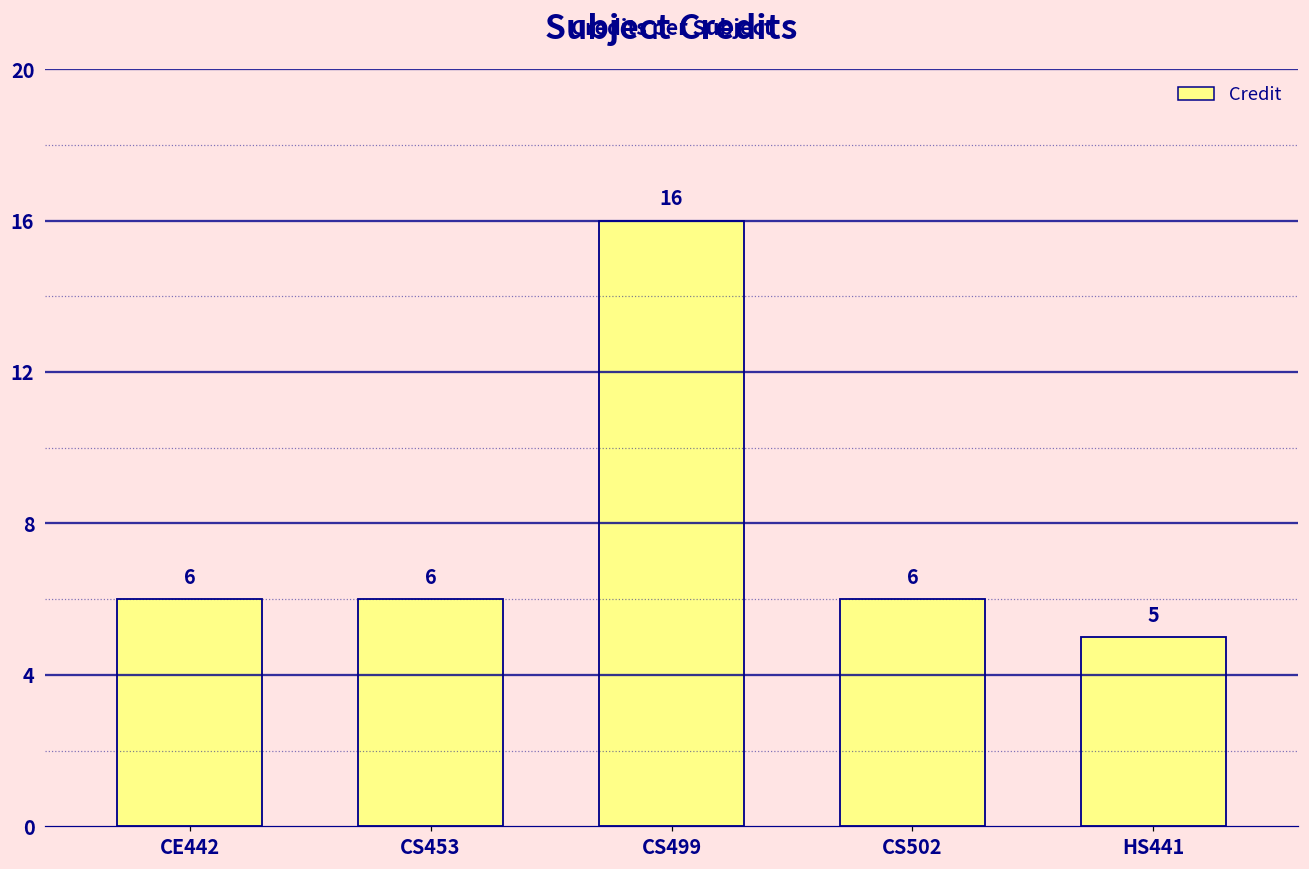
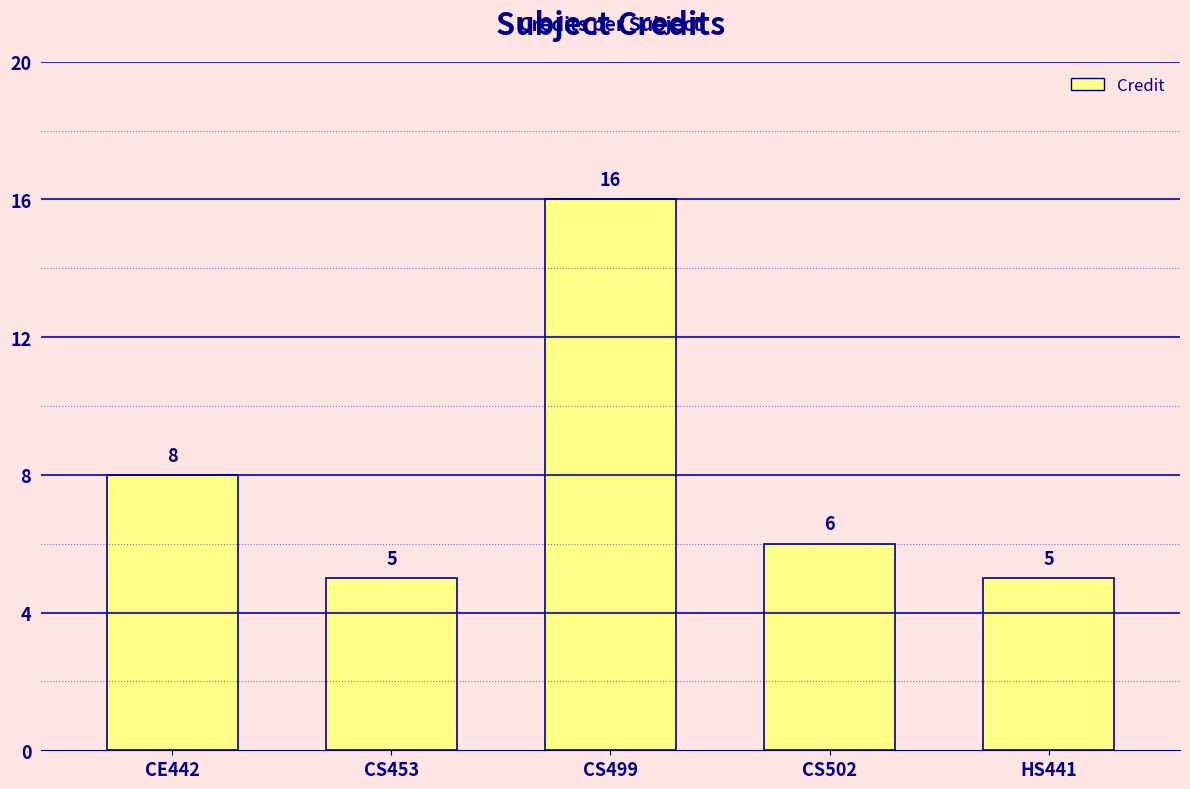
CE442: 6 -> 8
CS453: 6 -> 5
